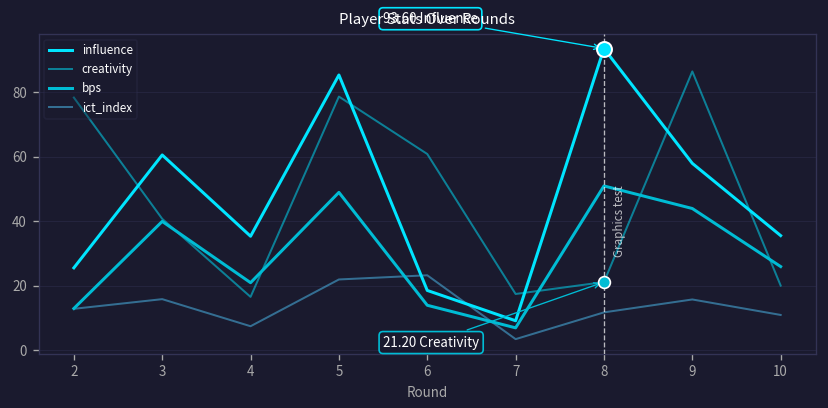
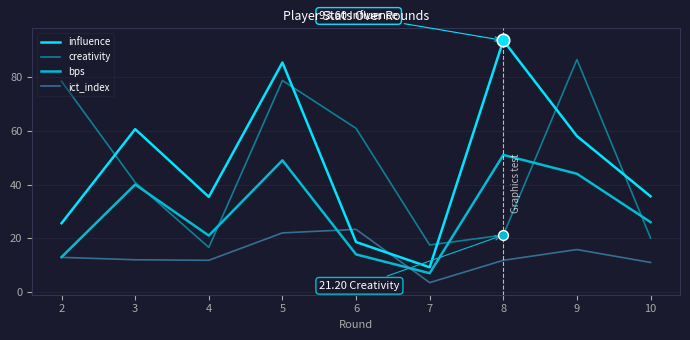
ict_index, 3: 16 -> 12
ict_index, 4: 8 -> 12
